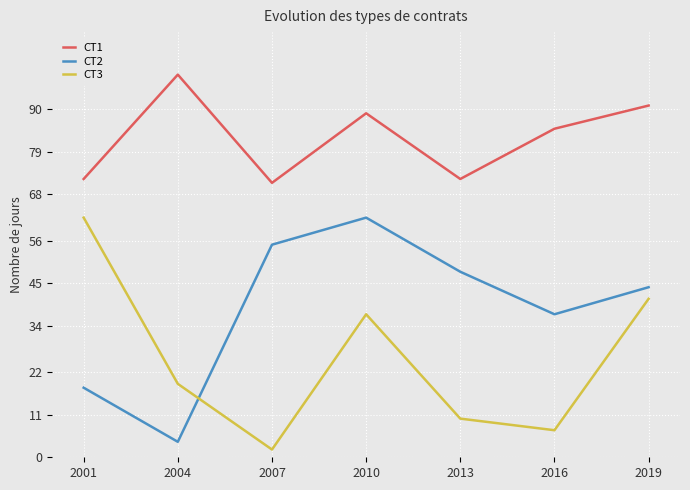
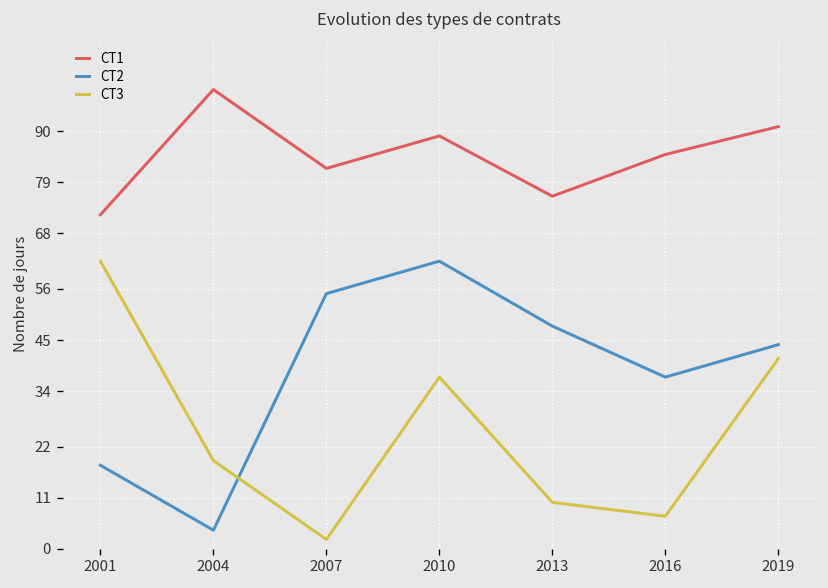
CT1, 2007: 71 -> 82
CT1, 2013: 72 -> 76
